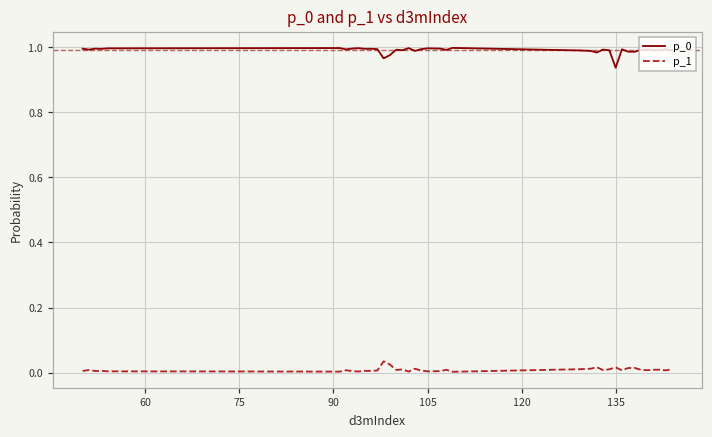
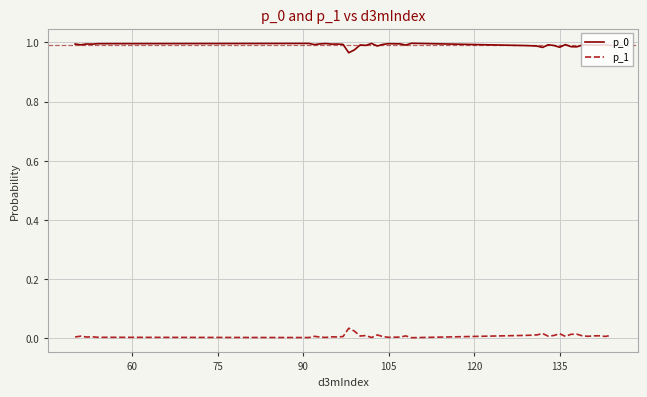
p_0, 135: 0.94 -> 0.98
